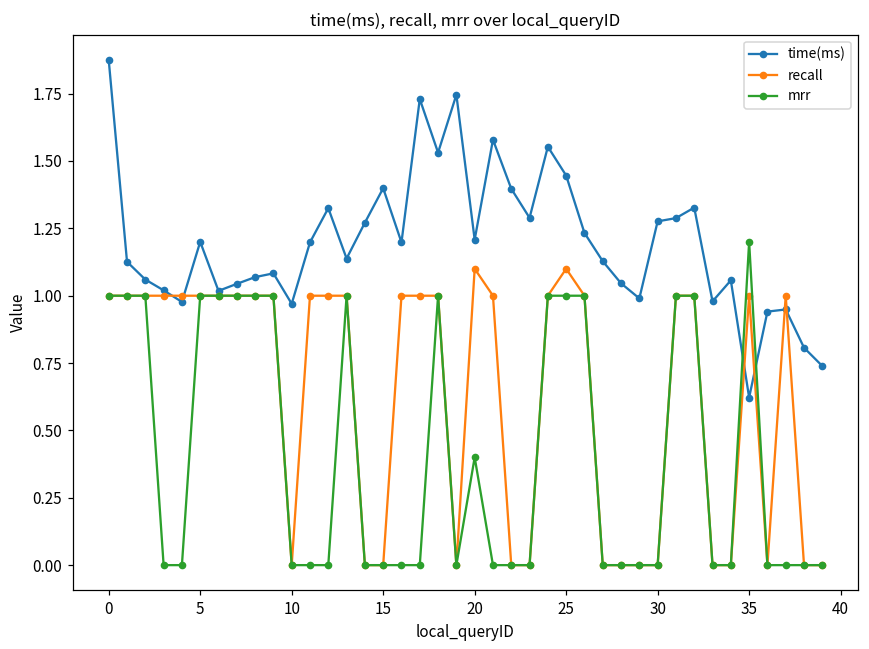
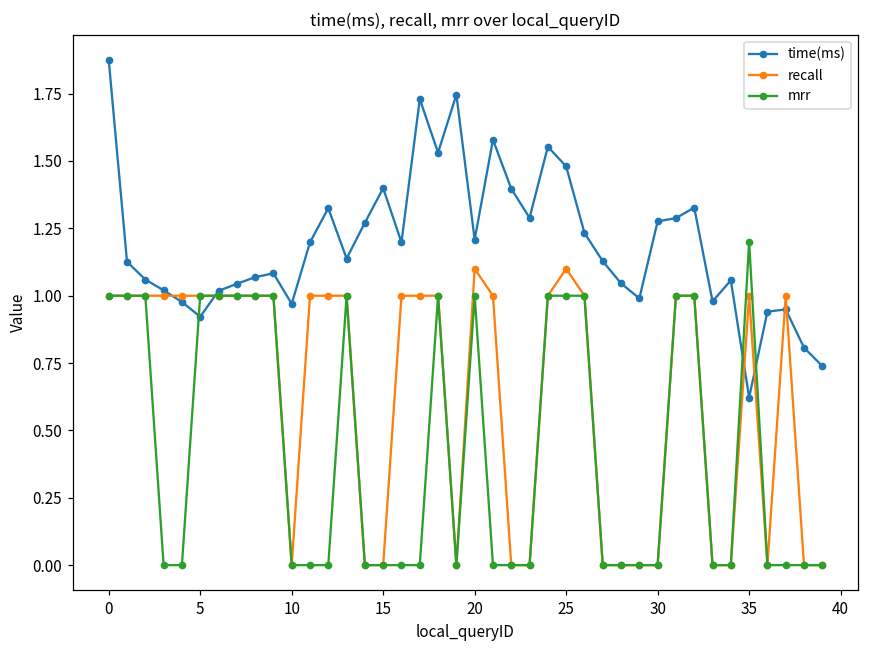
time(ms), 5: 1.20 -> 0.92
mrr, 20: 0.4 -> 1.0
time(ms), 25: 1.45 -> 1.48
